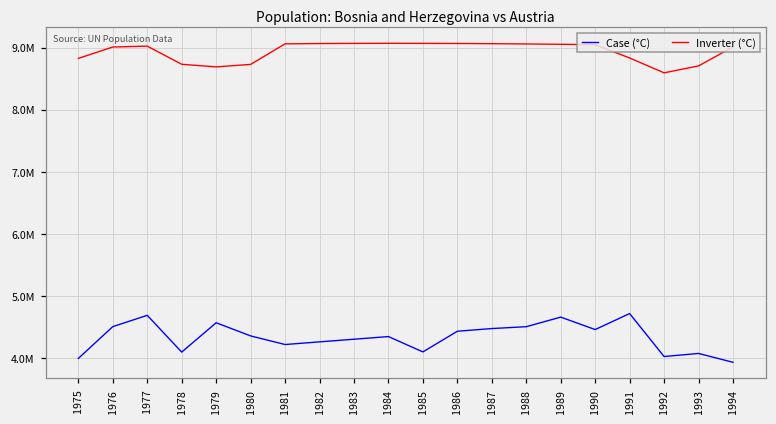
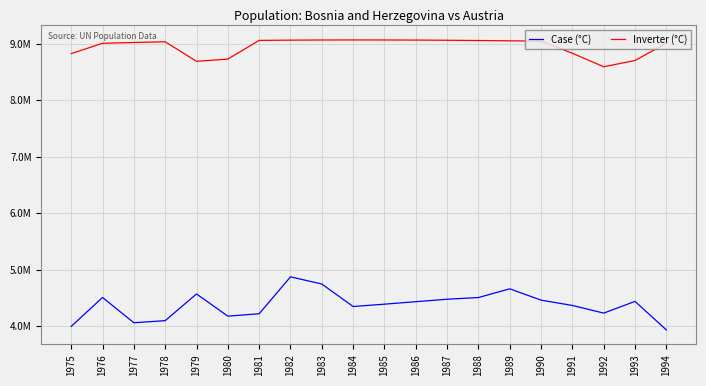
Case (°C), 1977: 4700000 -> 4100000
Inverter (°C), 1978: 8700000 -> 9000000
Case (°C), 1980: 4400000 -> 4200000
Case (°C), 1982: 4300000 -> 4900000
Case (°C), 1983: 4300000 -> 4700000
Case (°C), 1985: 4100000 -> 4400000
Case (°C), 1991: 4700000 -> 4400000
Case (°C), 1992: 4000000 -> 4200000
Case (°C), 1993: 4100000 -> 4400000
